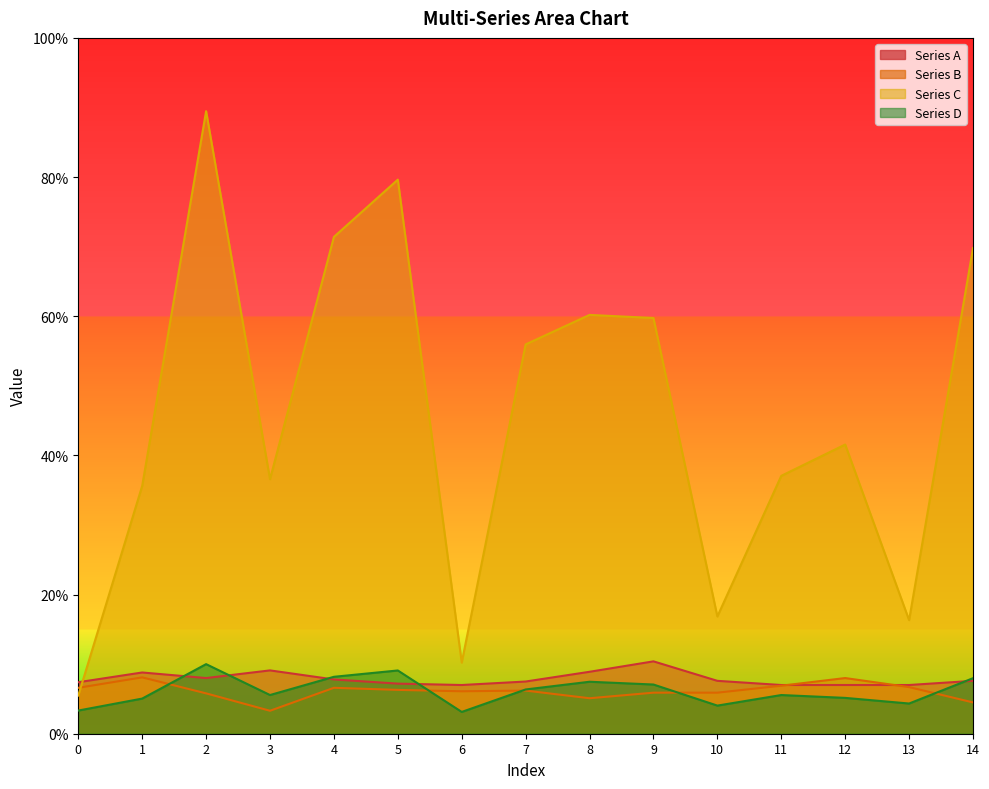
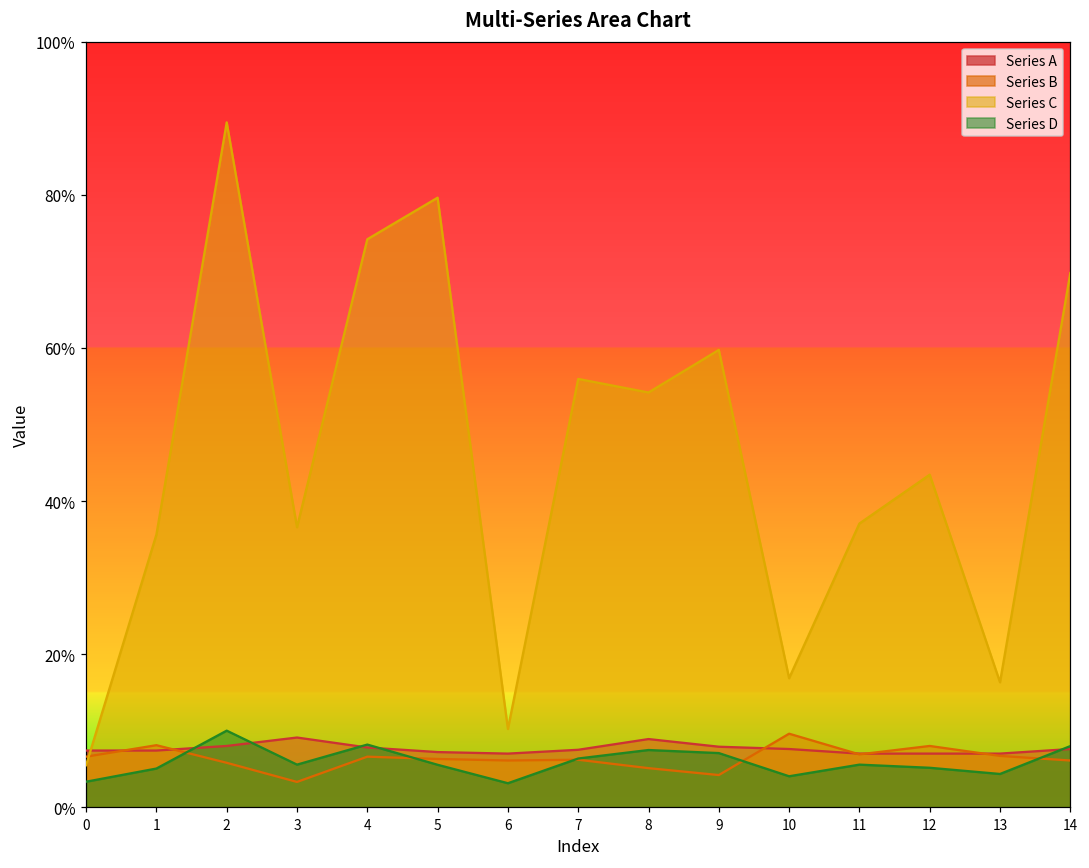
Series A, 1: 9% -> 7%
Series C, 4: 71% -> 74%
Series D, 5: 9% -> 6%
Series C, 8: 60% -> 54%
Series A, 9: 10% -> 8%
Series B, 9: 6% -> 4%
Series B, 10: 6% -> 10%
Series C, 12: 42% -> 43%
Series B, 14: 5% -> 6%
